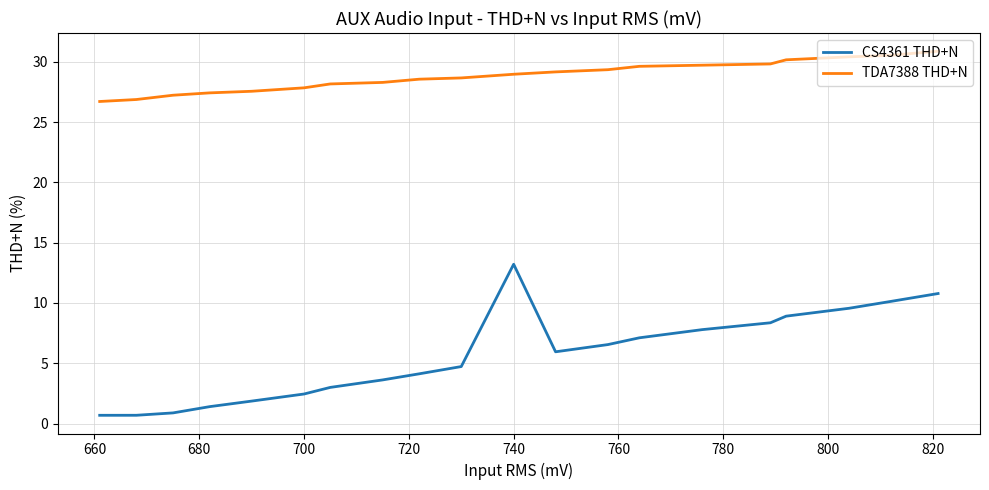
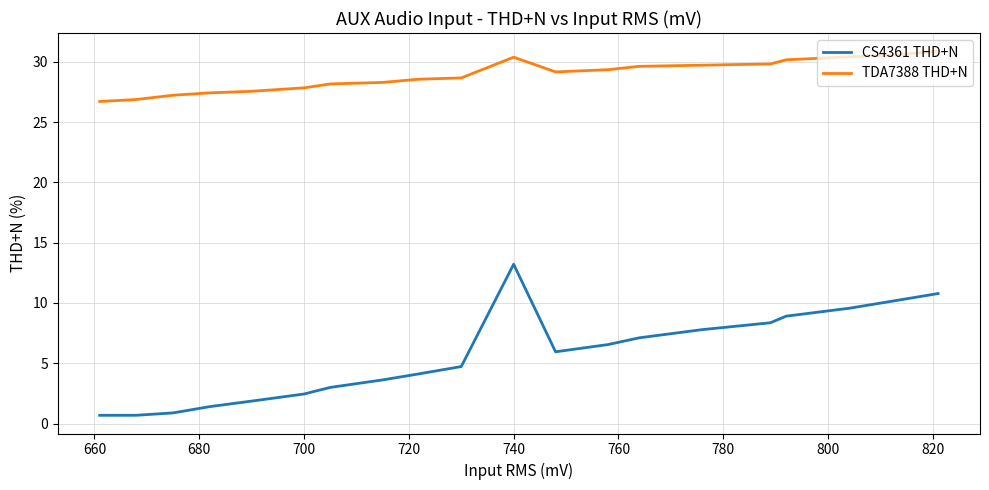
TDA7388 THD+N, 740: 29.0 -> 30.4
